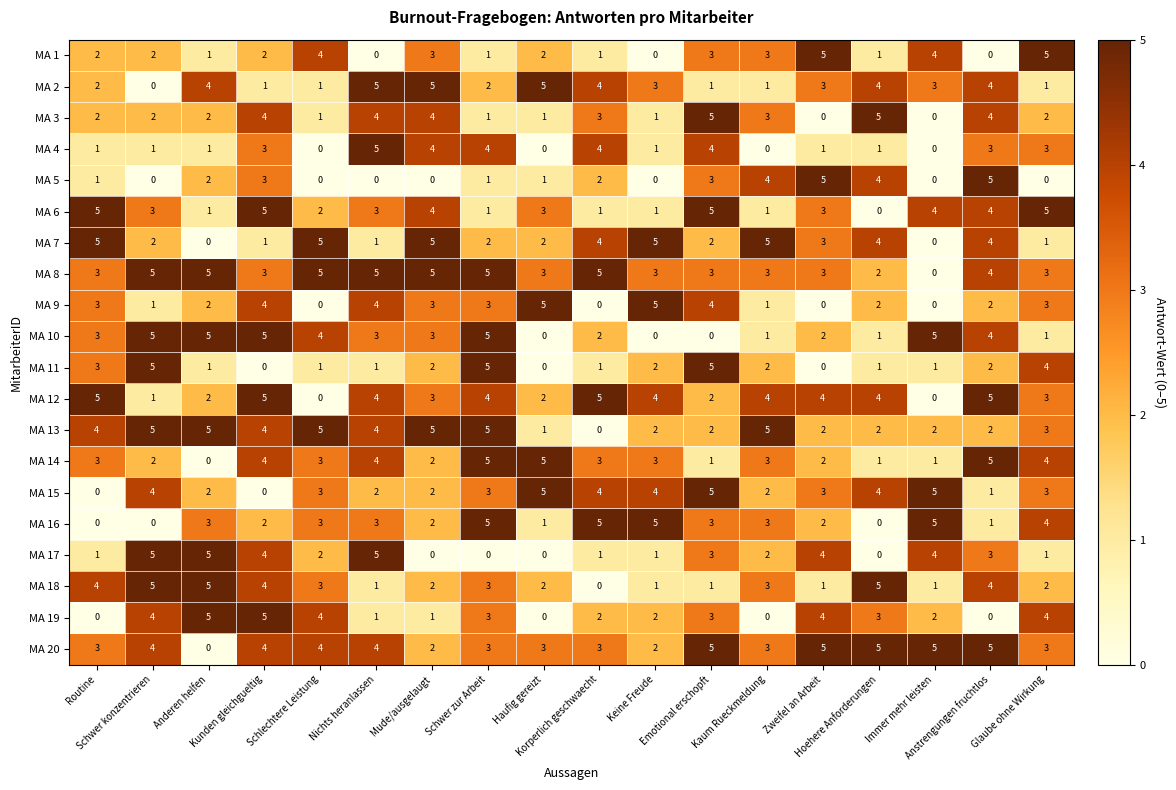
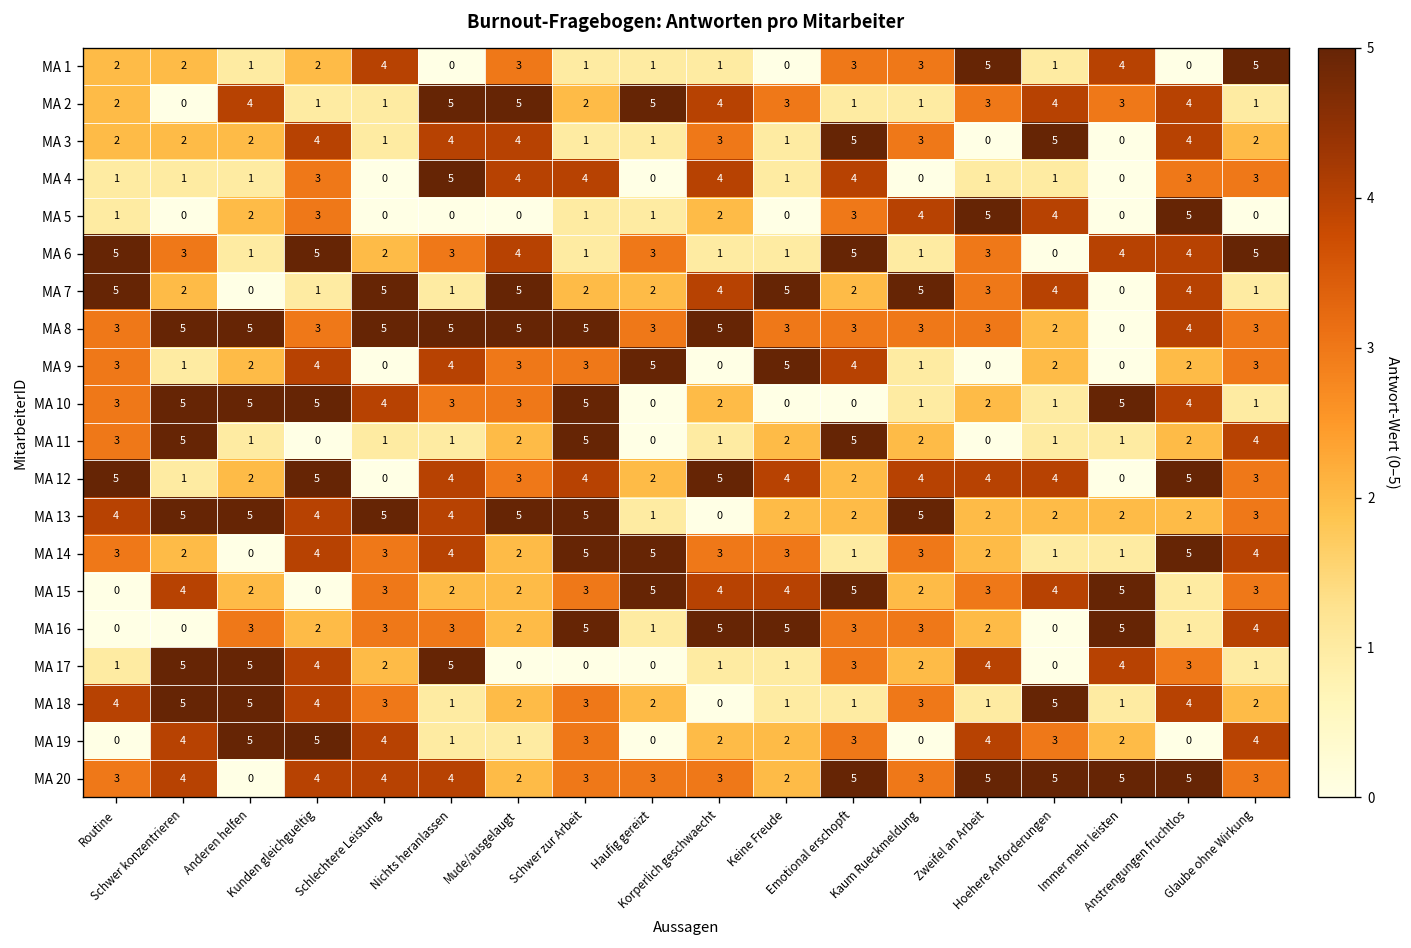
MA 1, Haufig gereizt: 2 -> 1
